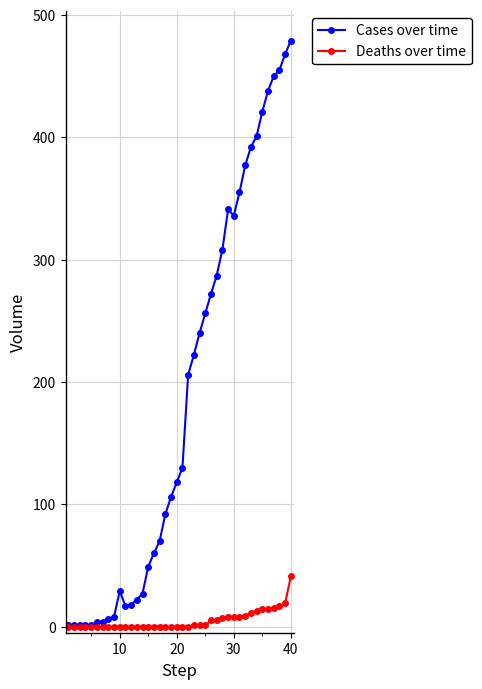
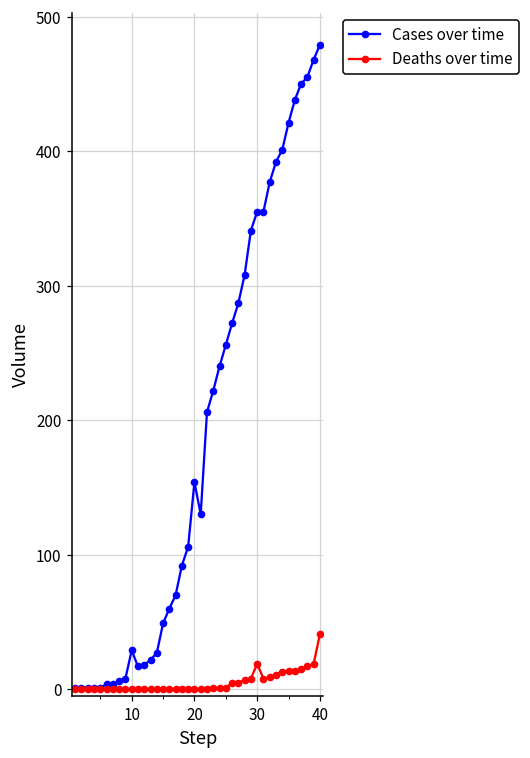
Cases over time, 20: 118 -> 154
Cases over time, 30: 336 -> 355
Deaths over time, 30: 8 -> 19
